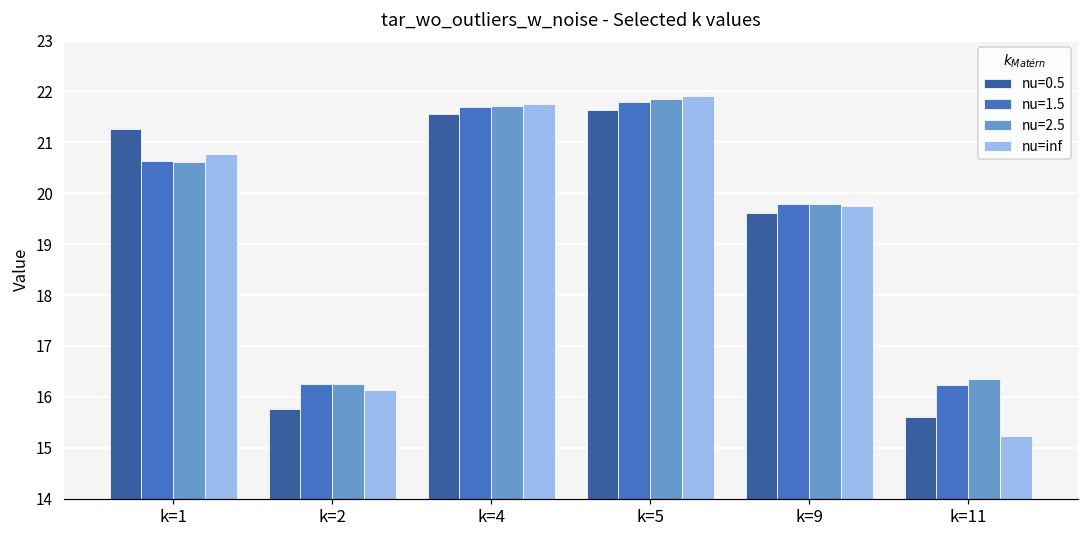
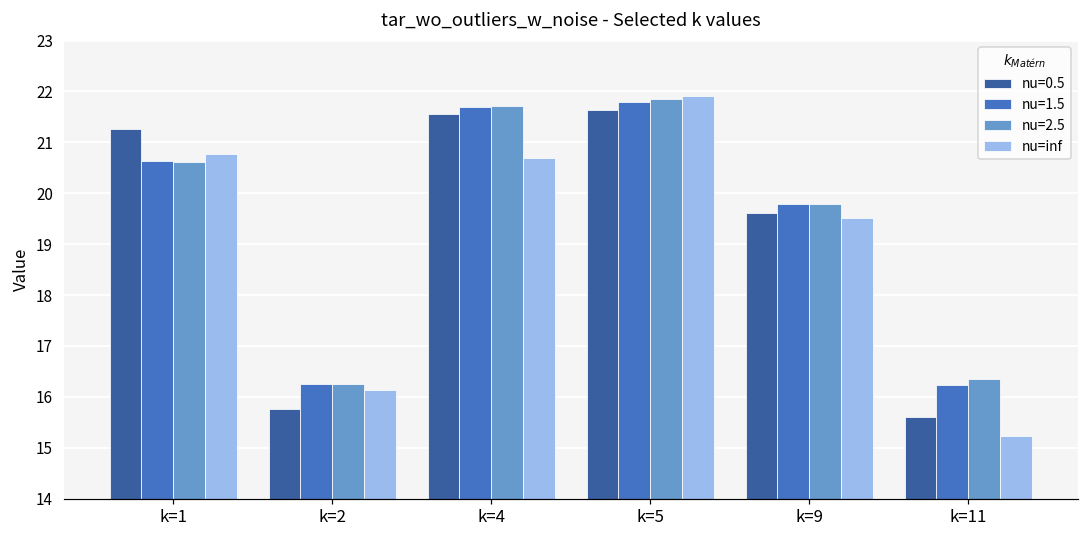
nu=inf, k=4: 21.8 -> 20.7
nu=inf, k=9: 19.8 -> 19.5
